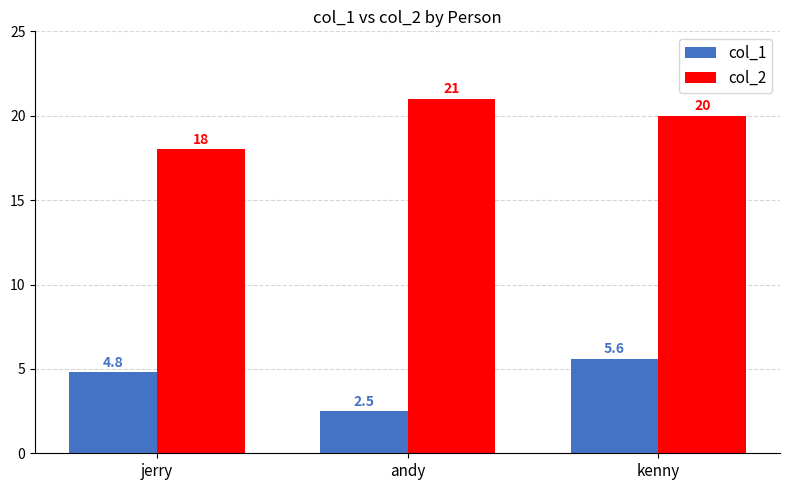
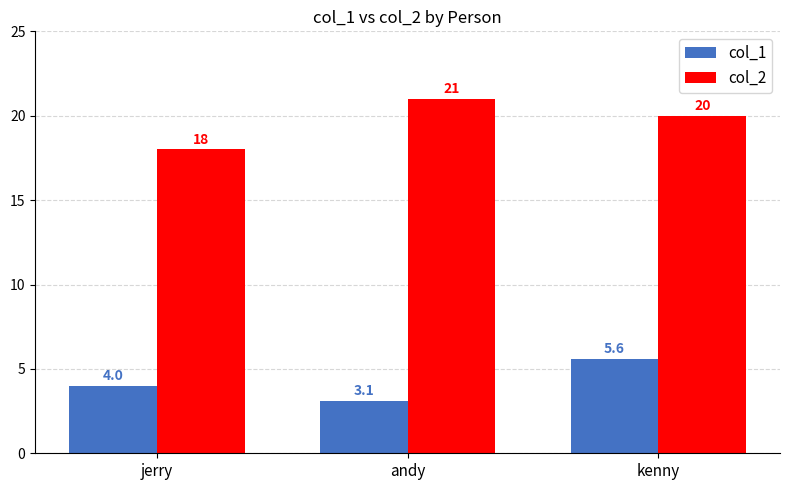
col_1, jerry: 4.8 -> 4.0
col_1, andy: 2.5 -> 3.1
